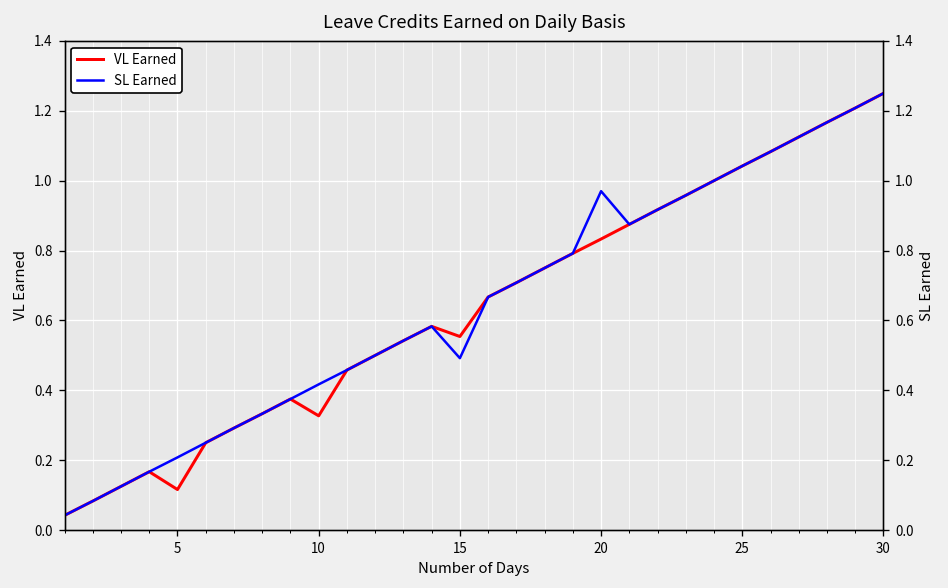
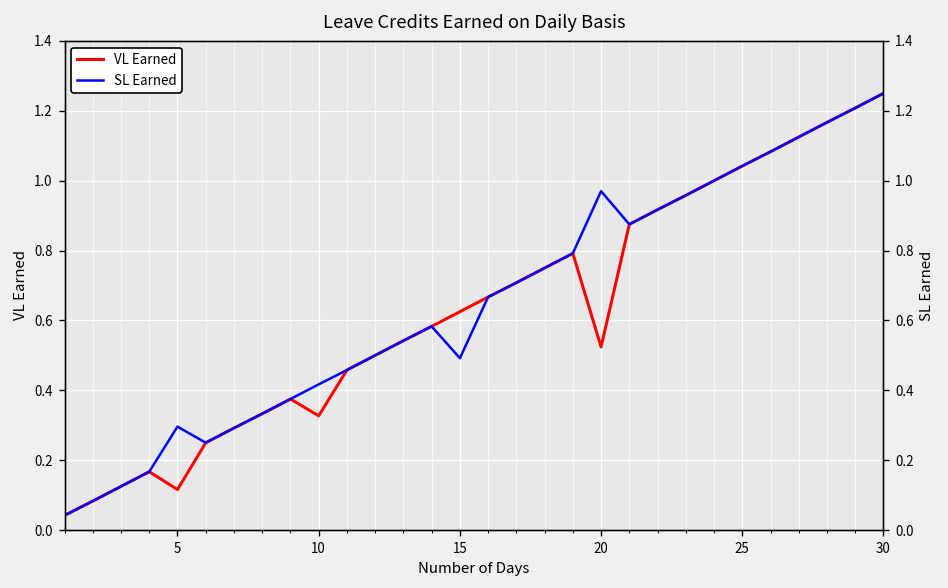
VL Earned, 15: 0.55 -> 0.63
VL Earned, 20: 0.83 -> 0.52
SL Earned, 5: 0.21 -> 0.30
